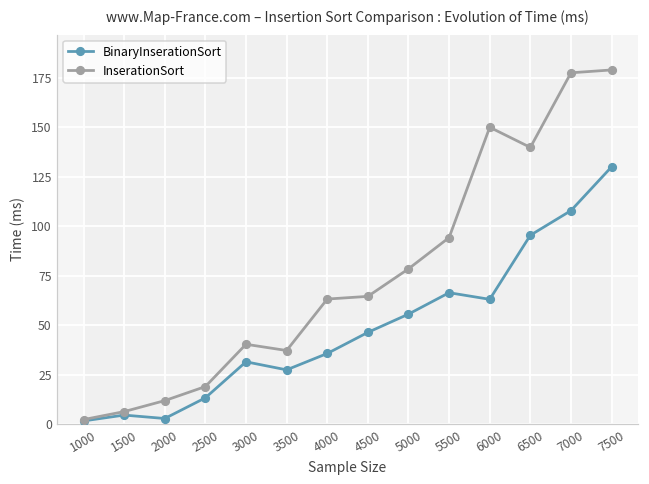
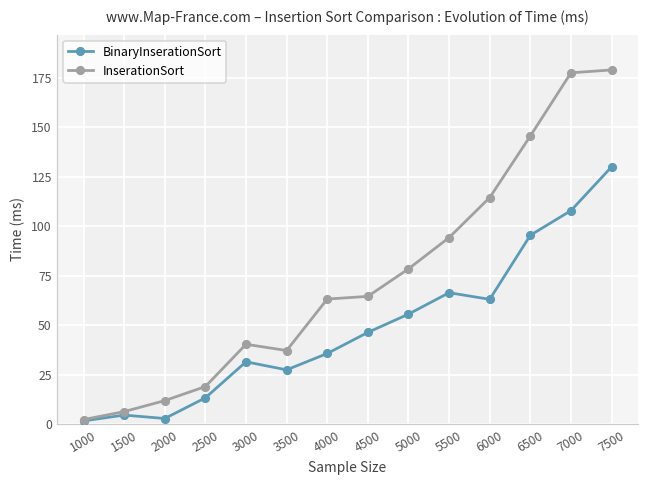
InserationSort, 6000: 150 -> 114
InserationSort, 6500: 140 -> 146
